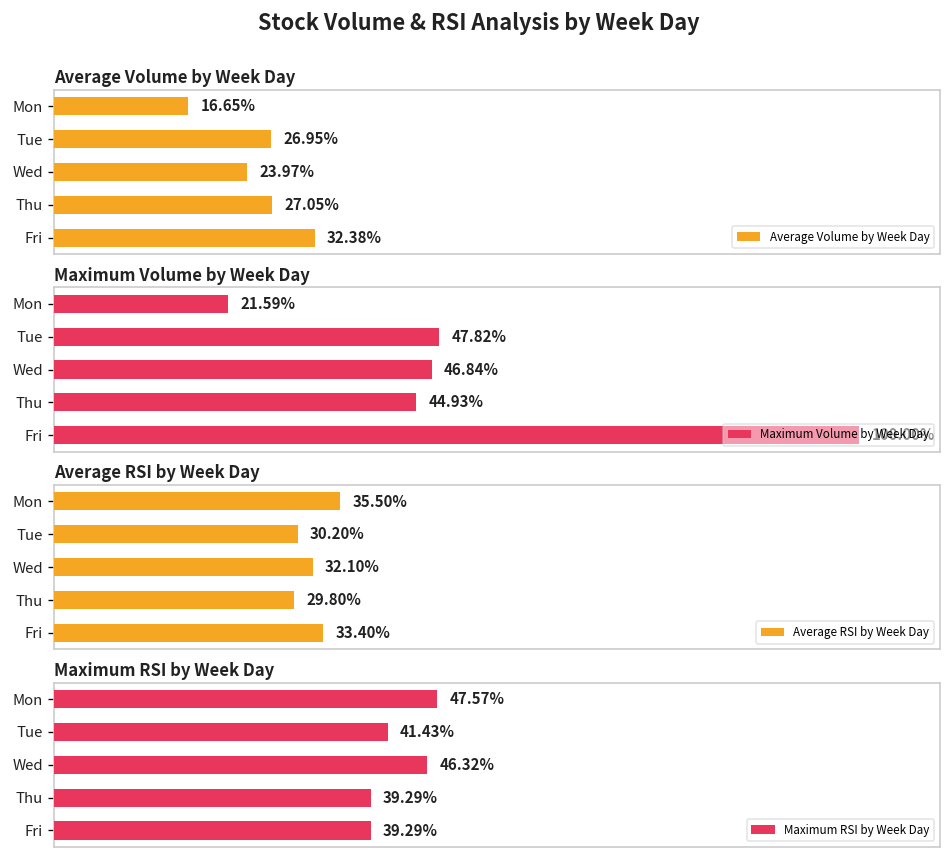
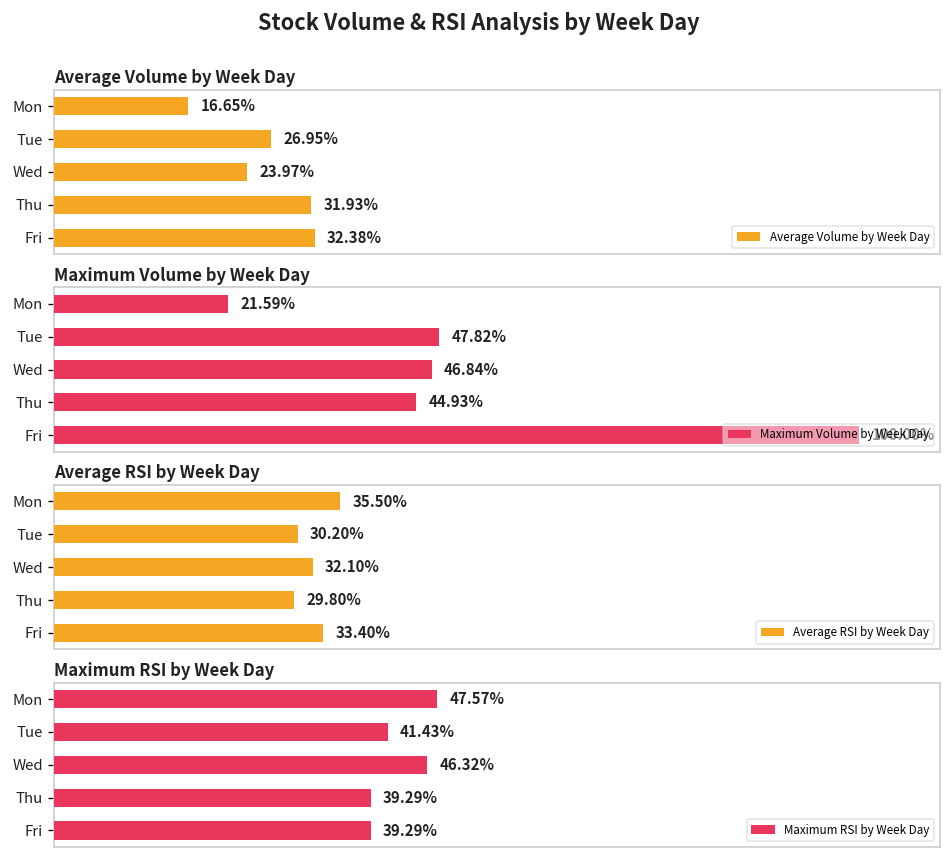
Average Volume by Week Day, Thu: 27.05% -> 31.93%
